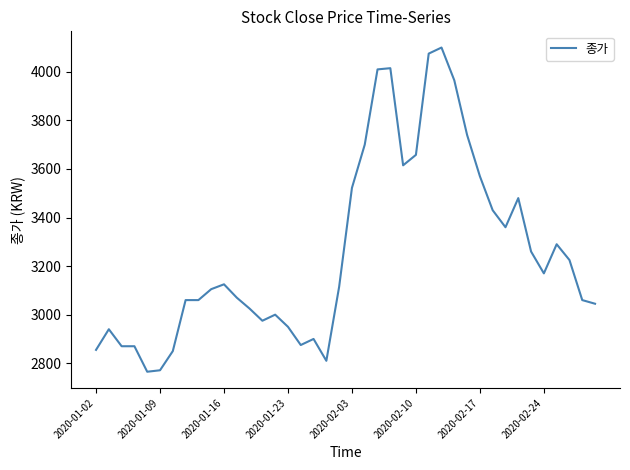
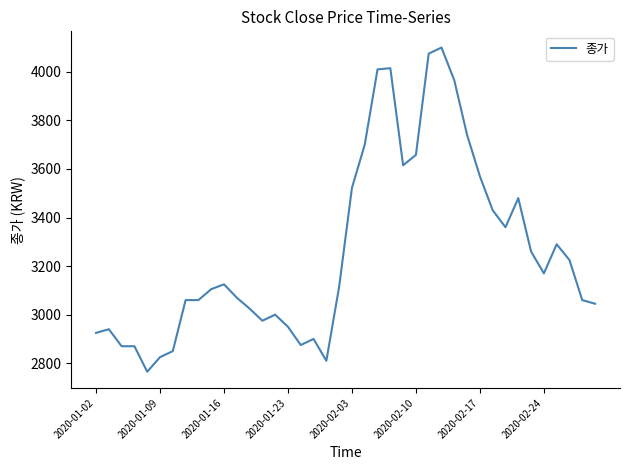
2020-01-02: 2860 -> 2930
2020-01-09: 2770 -> 2830
